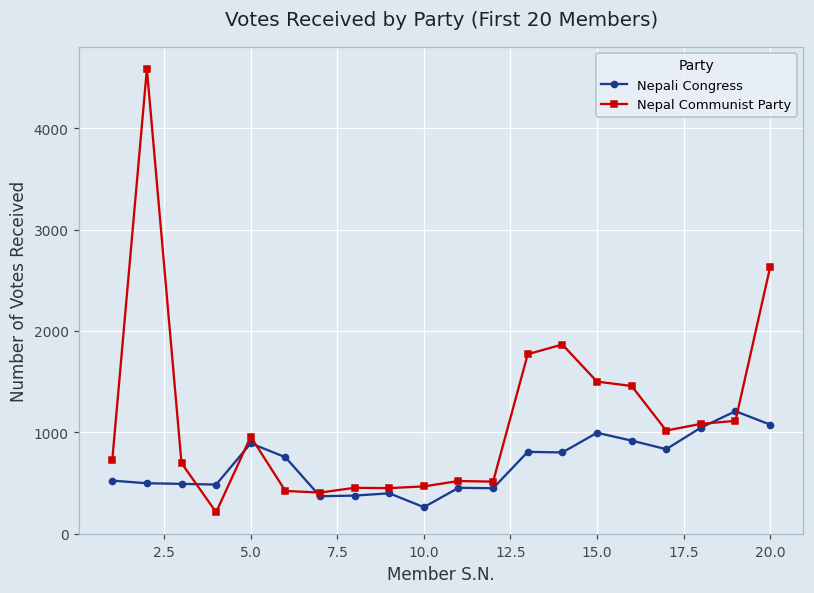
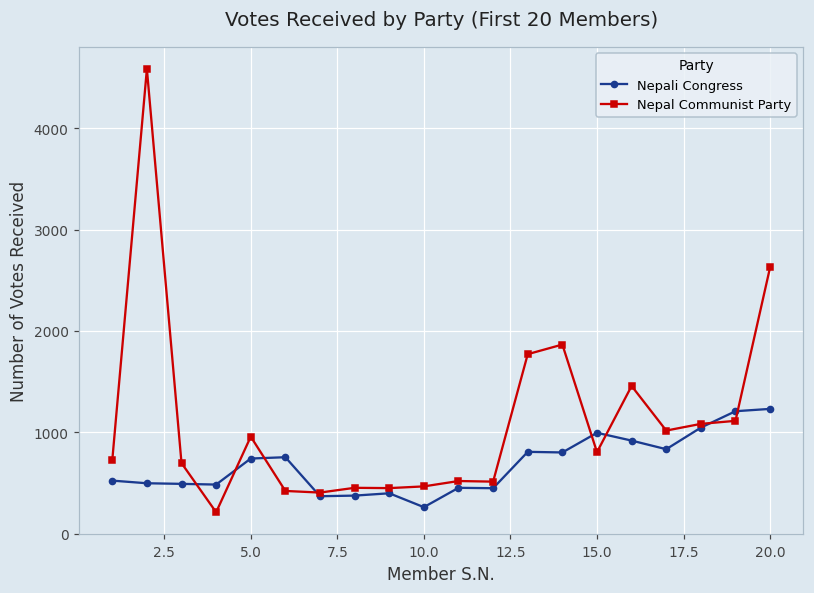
Nepali Congress, 5.0: 900 -> 700
Nepal Communist Party, 15.0: 1500 -> 800
Nepali Congress, 20.0: 1100 -> 1200
